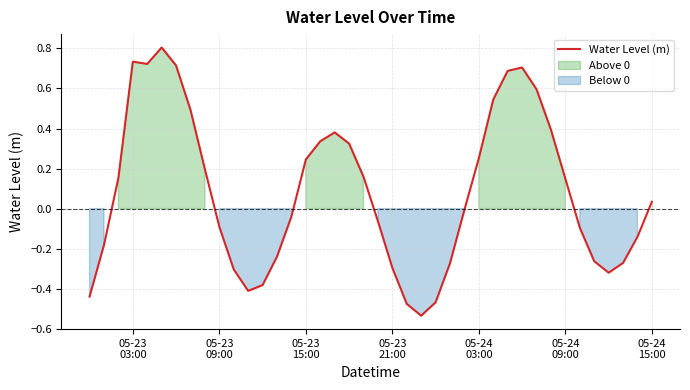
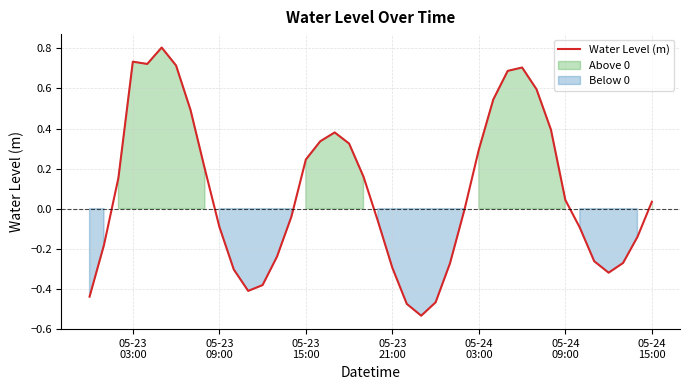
05-24 03:00: 0.25 -> 0.30
05-24 09:00: 0.15 -> 0.04
